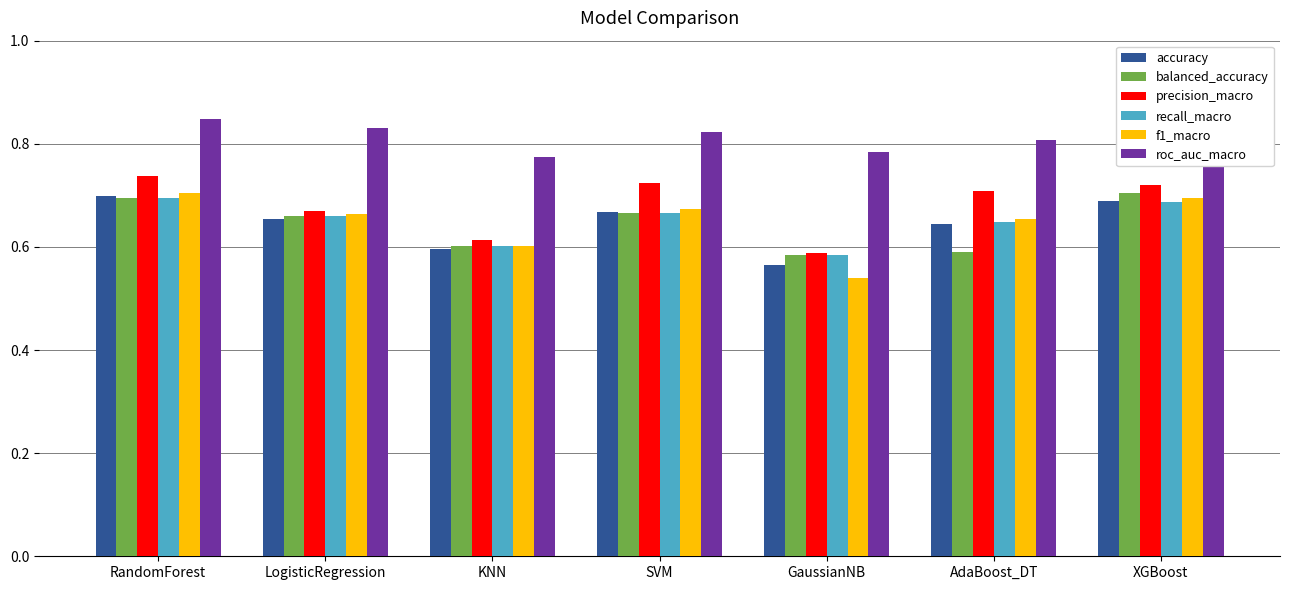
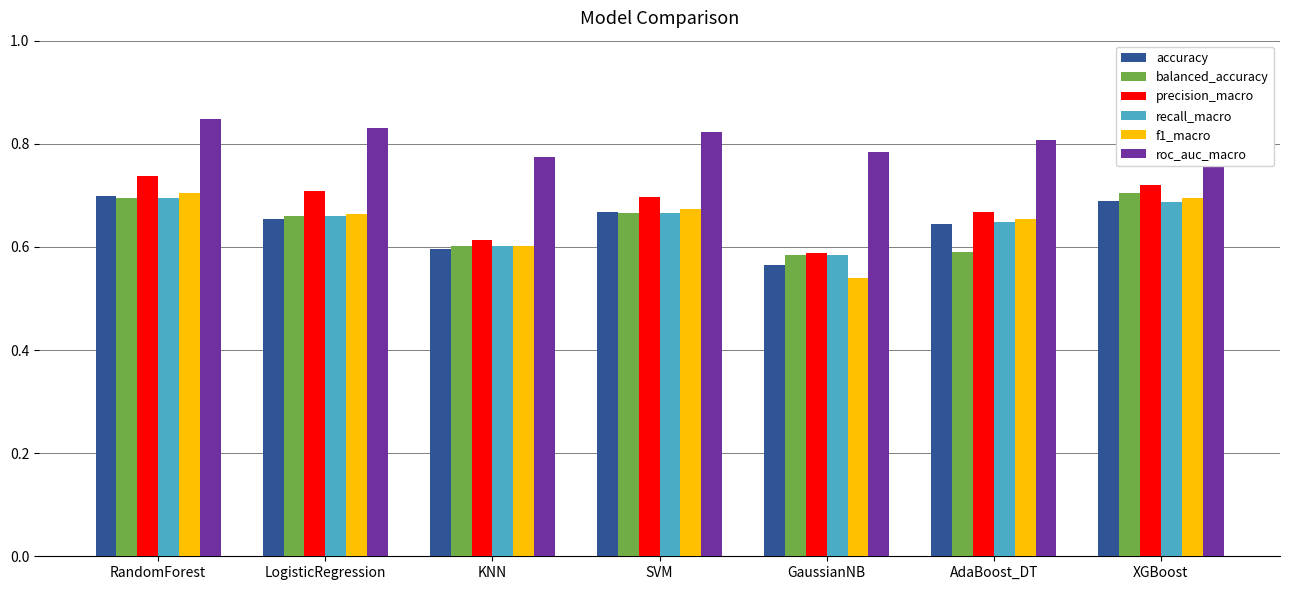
precision_macro, LogisticRegression: 0.67 -> 0.71
precision_macro, SVM: 0.72 -> 0.70
precision_macro, AdaBoost_DT: 0.71 -> 0.67
